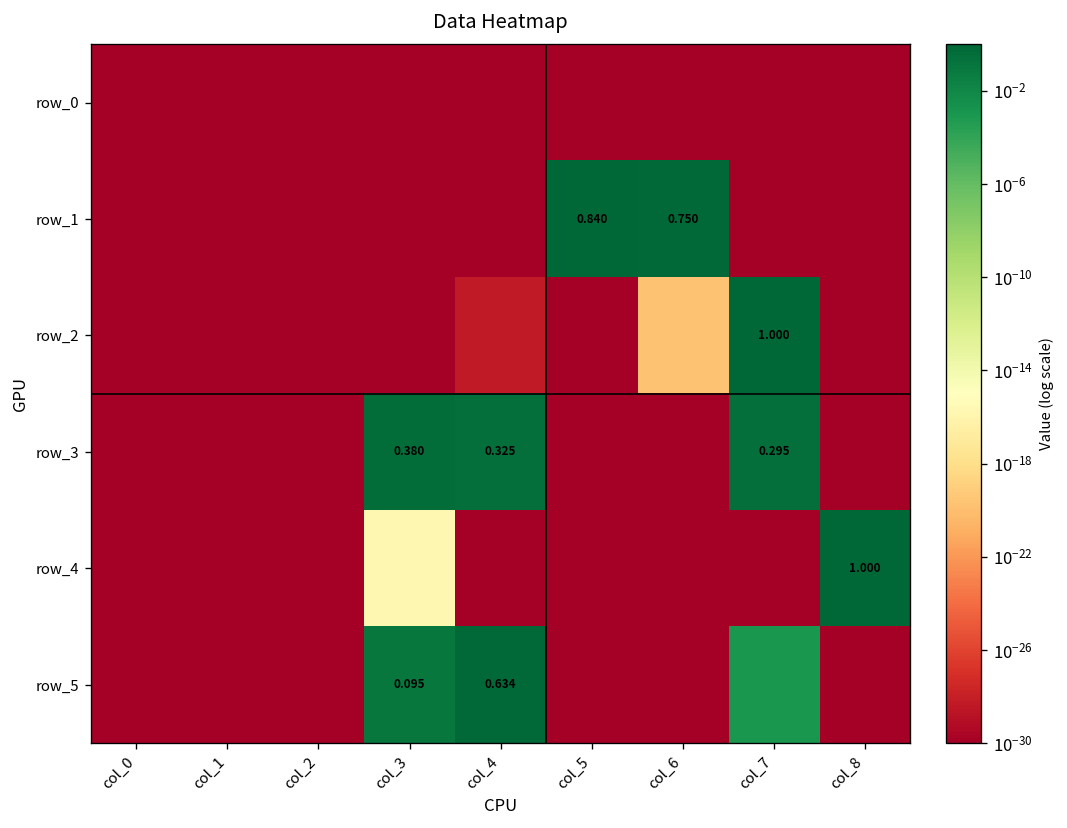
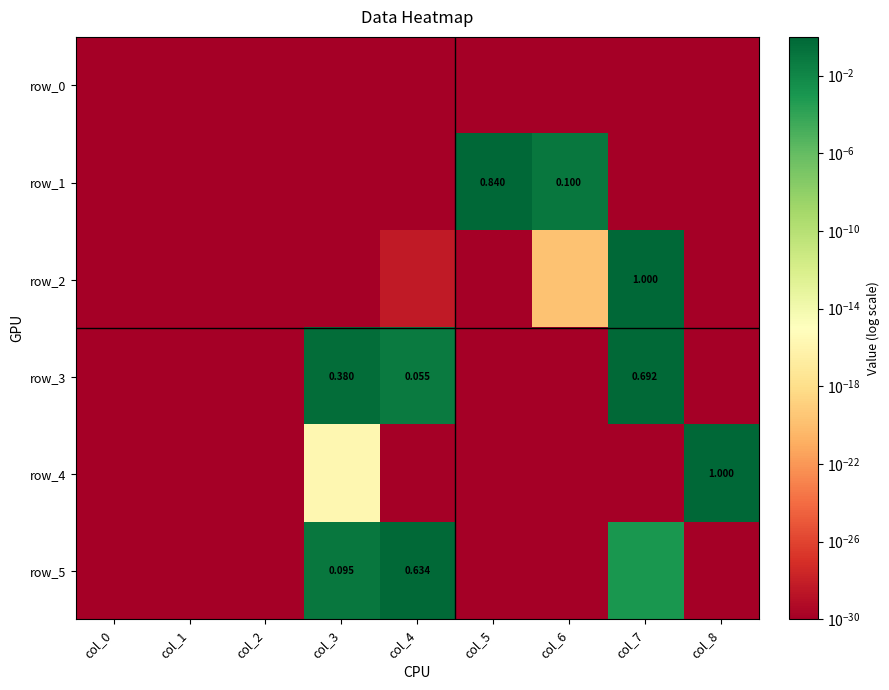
row_1, col_6: 0.750 -> 0.100
row_3, col_4: 0.325 -> 0.055
row_3, col_7: 0.295 -> 0.692
